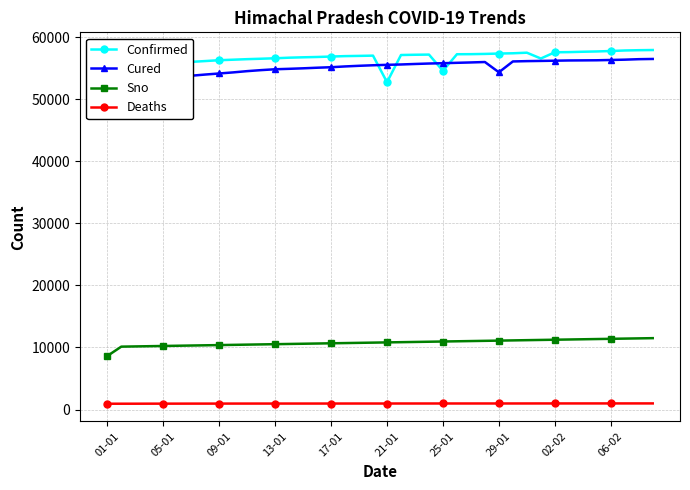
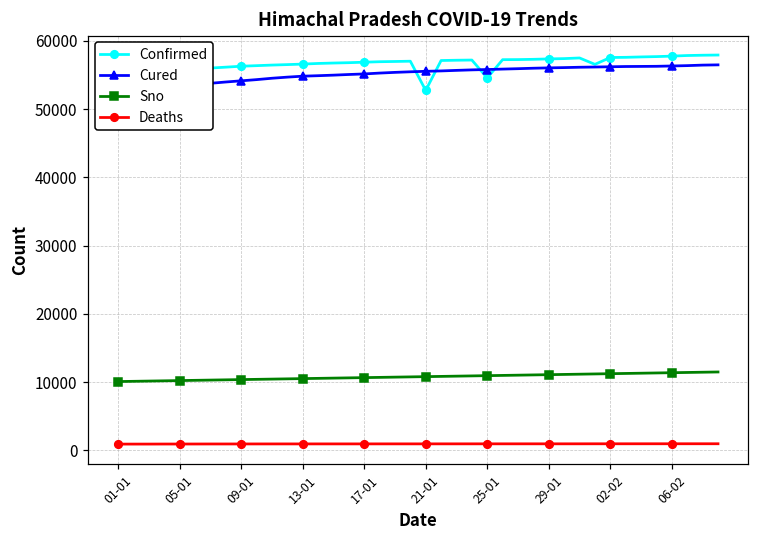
Sno, 01-01: 9000 -> 10000
Cured, 29-01: 54000 -> 56000
